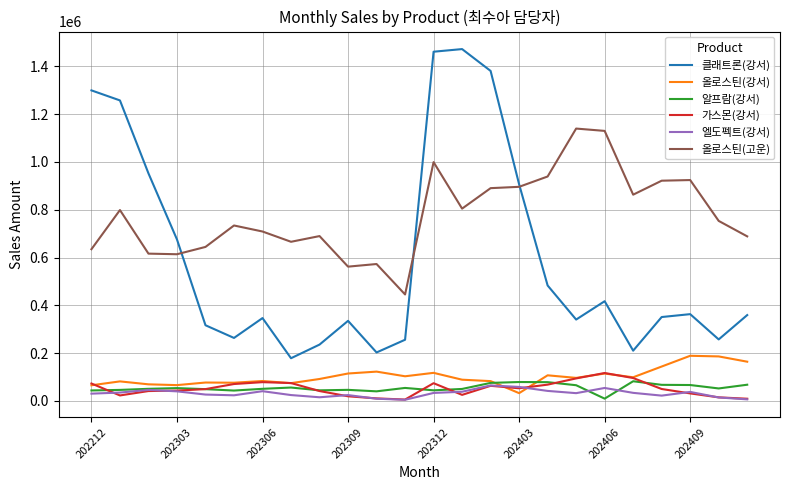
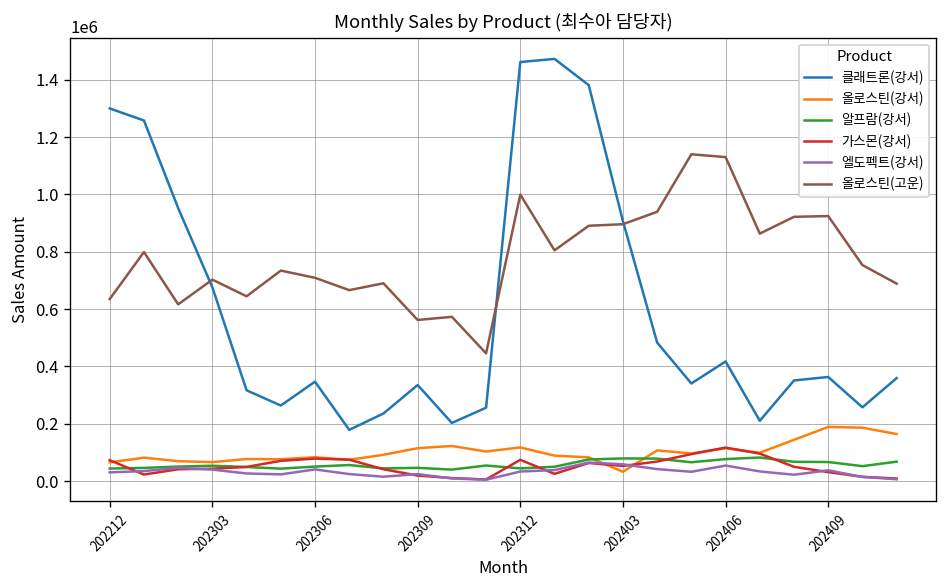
올로스틴(고운), 202303: 610000 -> 700000
알프람(강서), 202406: 10000 -> 80000
